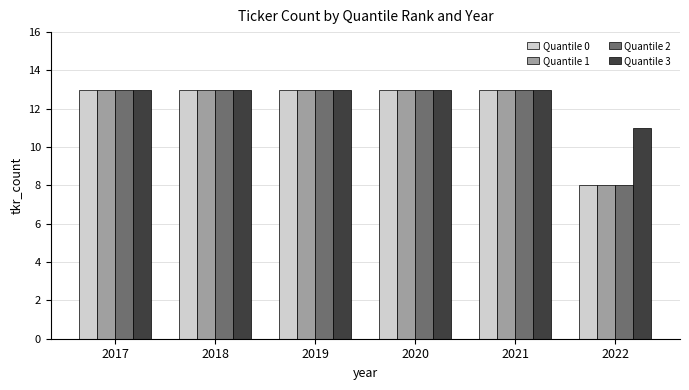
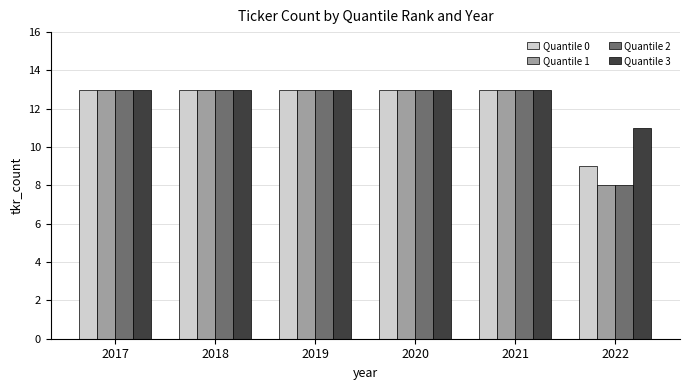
Quantile 0, 2022: 8 -> 9
